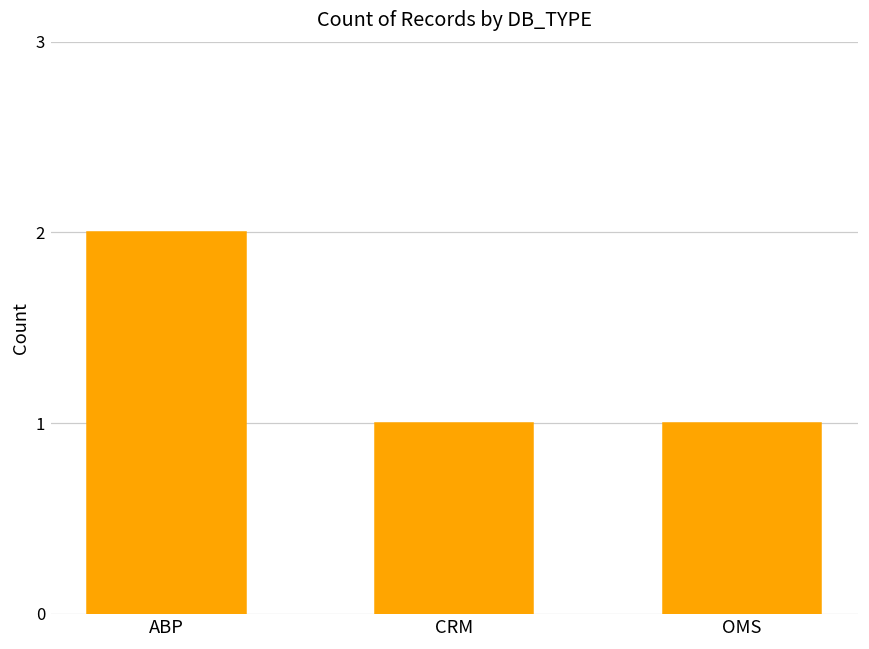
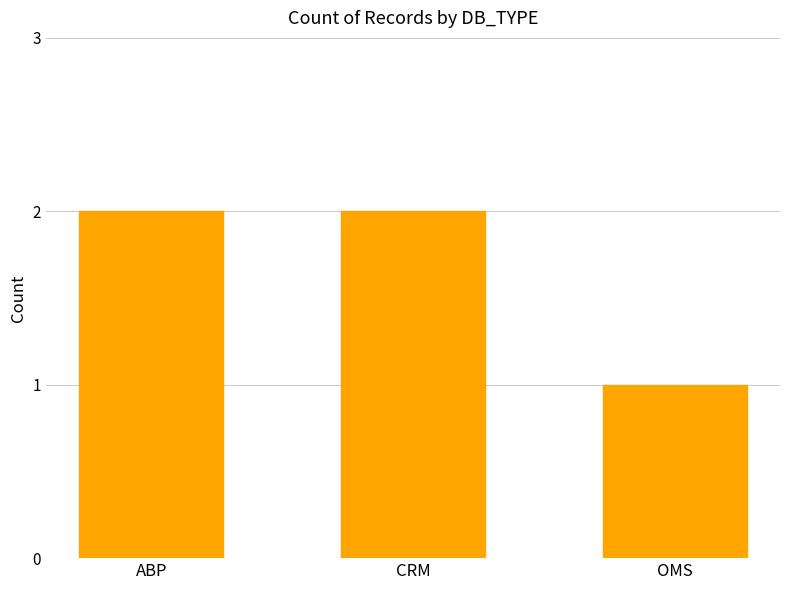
CRM: 1 -> 2
